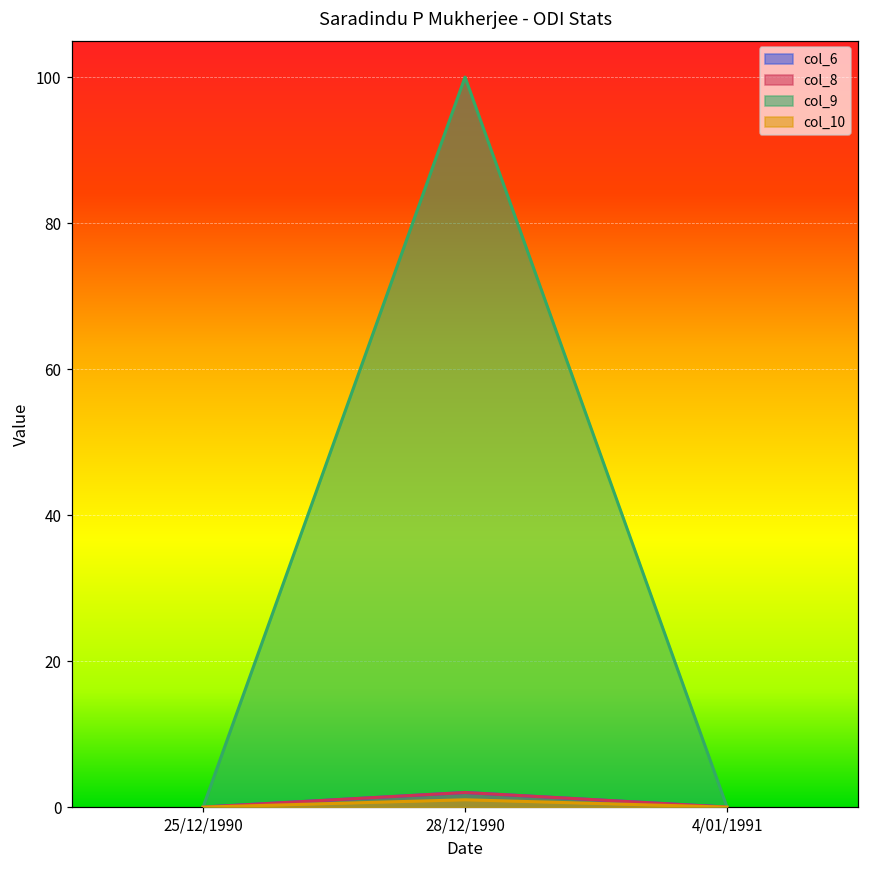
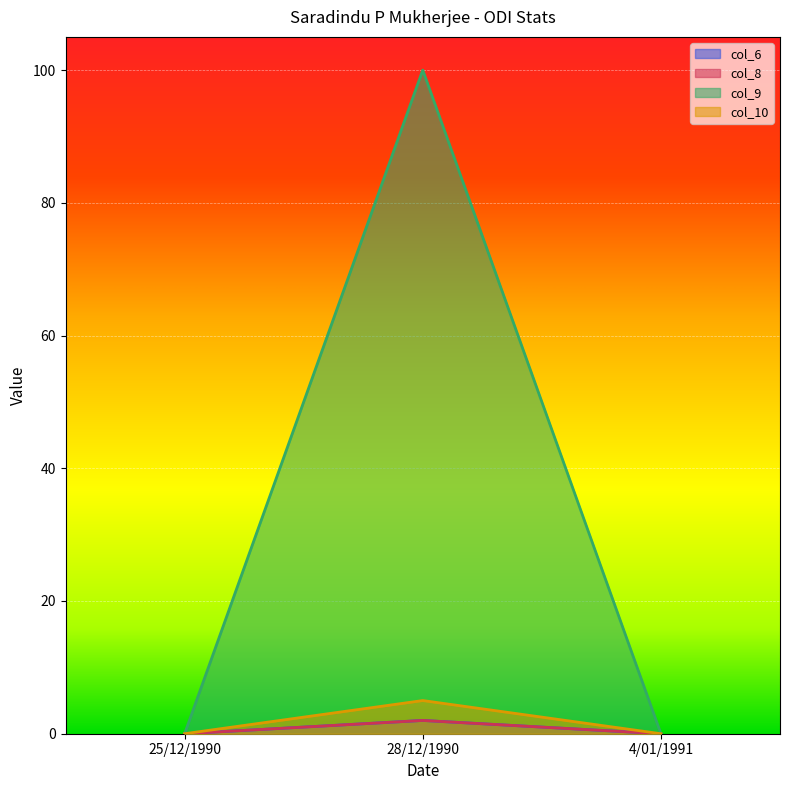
col_10, 28/12/1990: 1 -> 5
